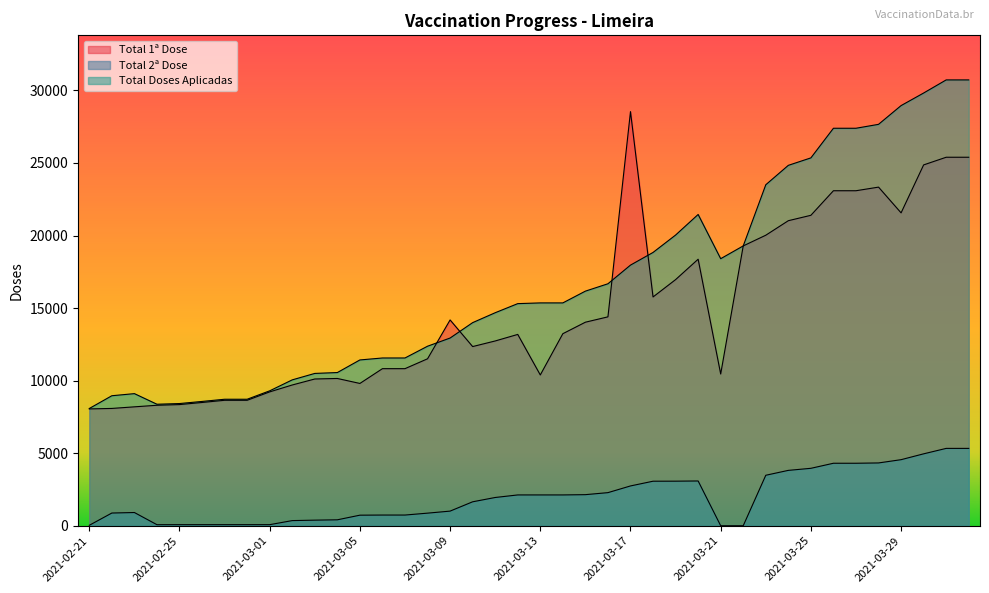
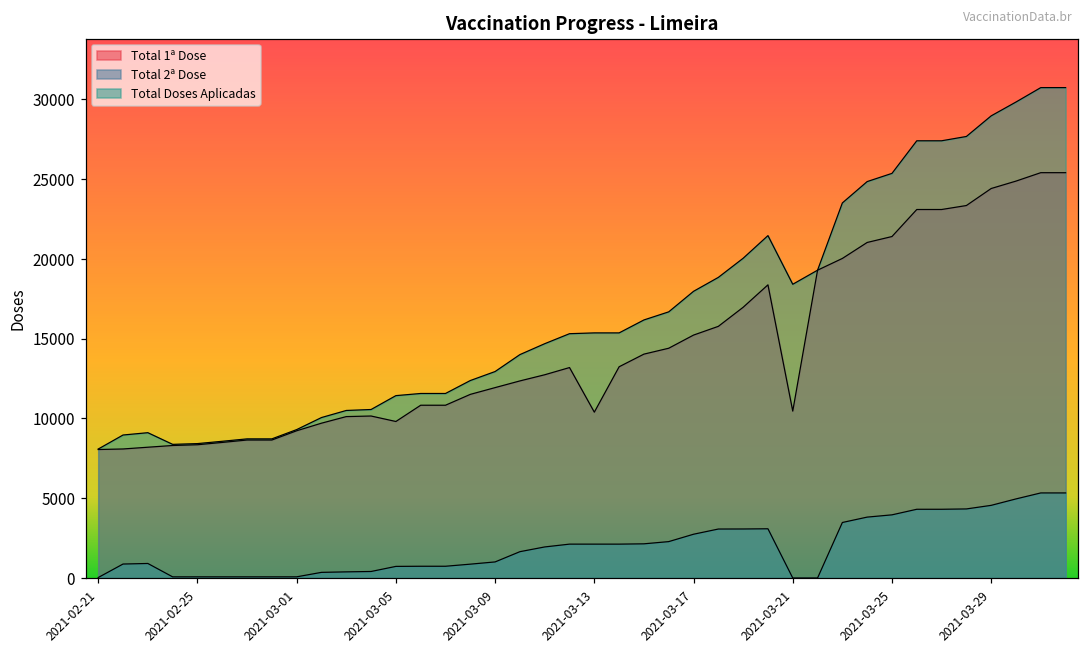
Total 1ª Dose, 2021-03-09: 14200 -> 11900
Total 1ª Dose, 2021-03-17: 28500 -> 15200
Total 1ª Dose, 2021-03-29: 21600 -> 24400
